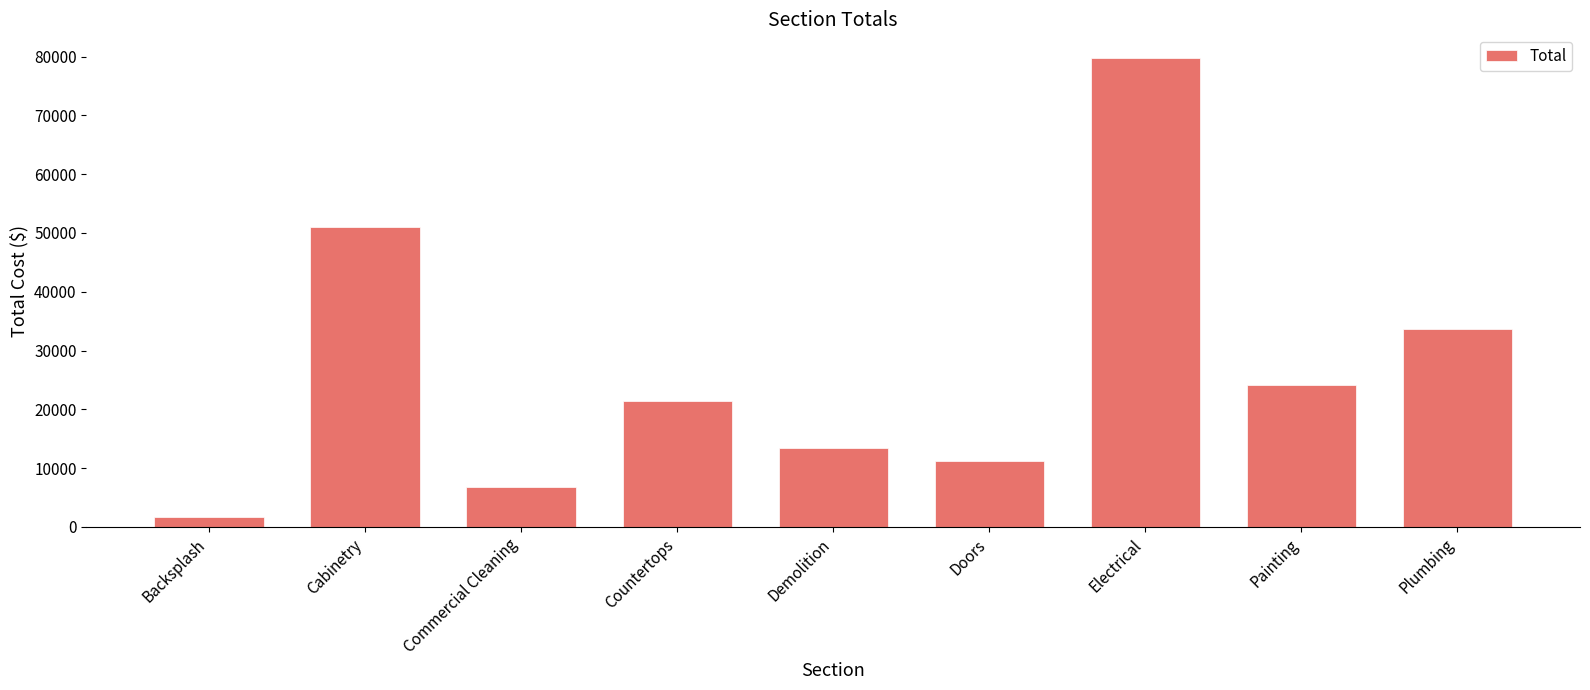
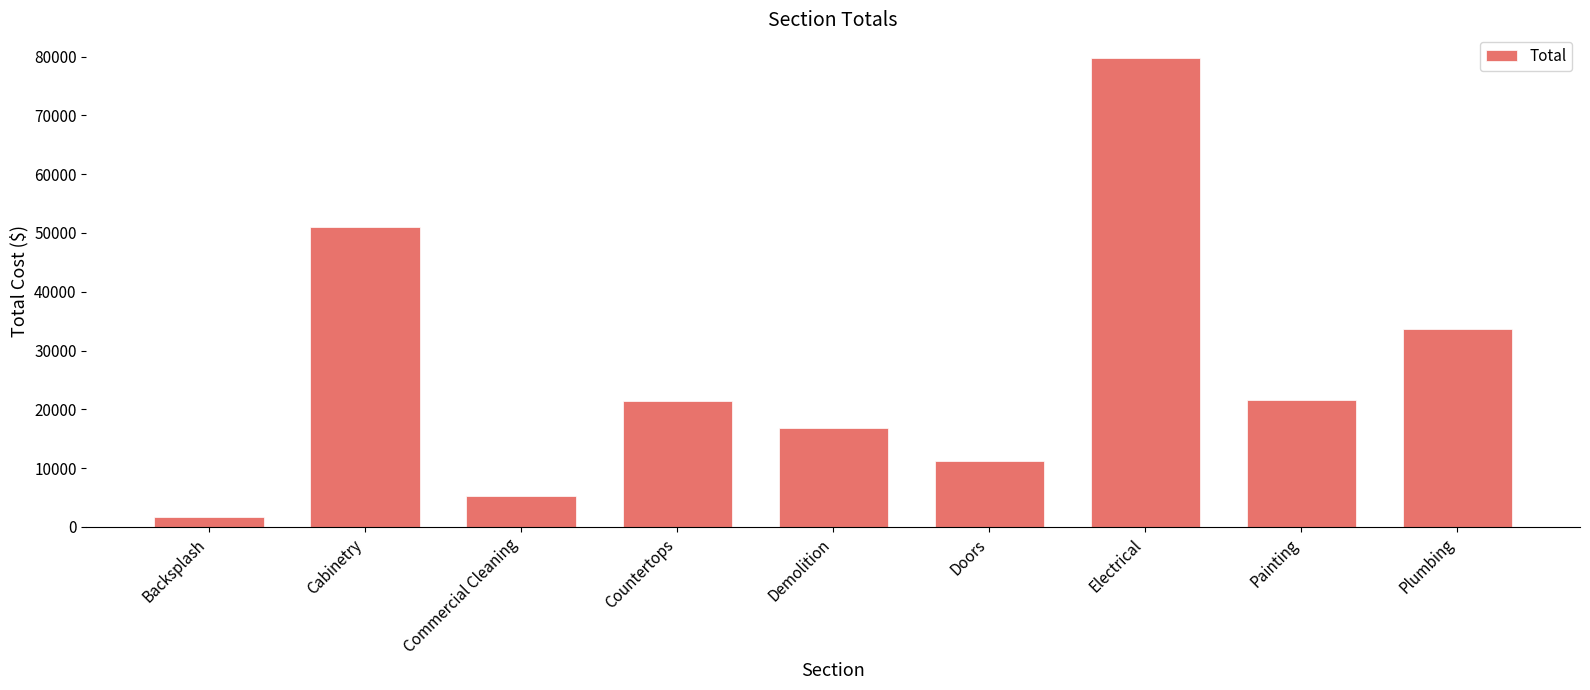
Commercial Cleaning: 7000 -> 5000
Demolition: 13000 -> 17000
Painting: 24000 -> 22000
